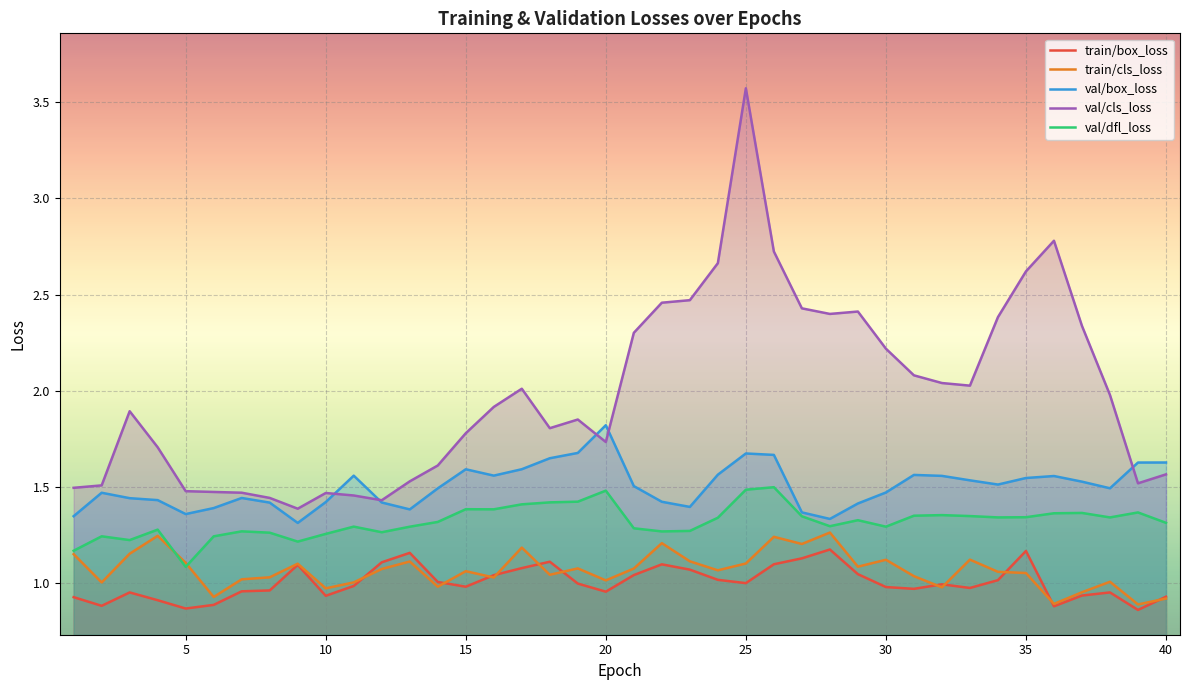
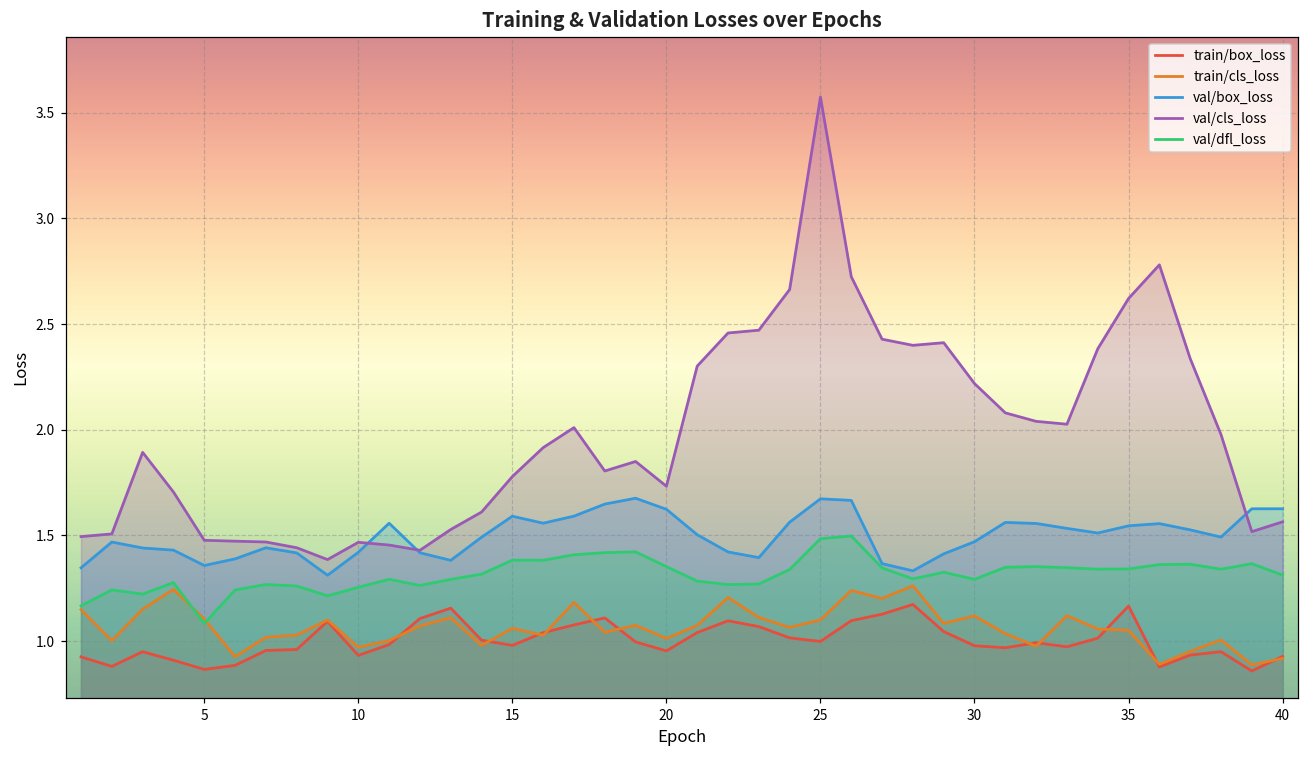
val/box_loss, 20: 1.82 -> 1.62
val/dfl_loss, 20: 1.48 -> 1.35
